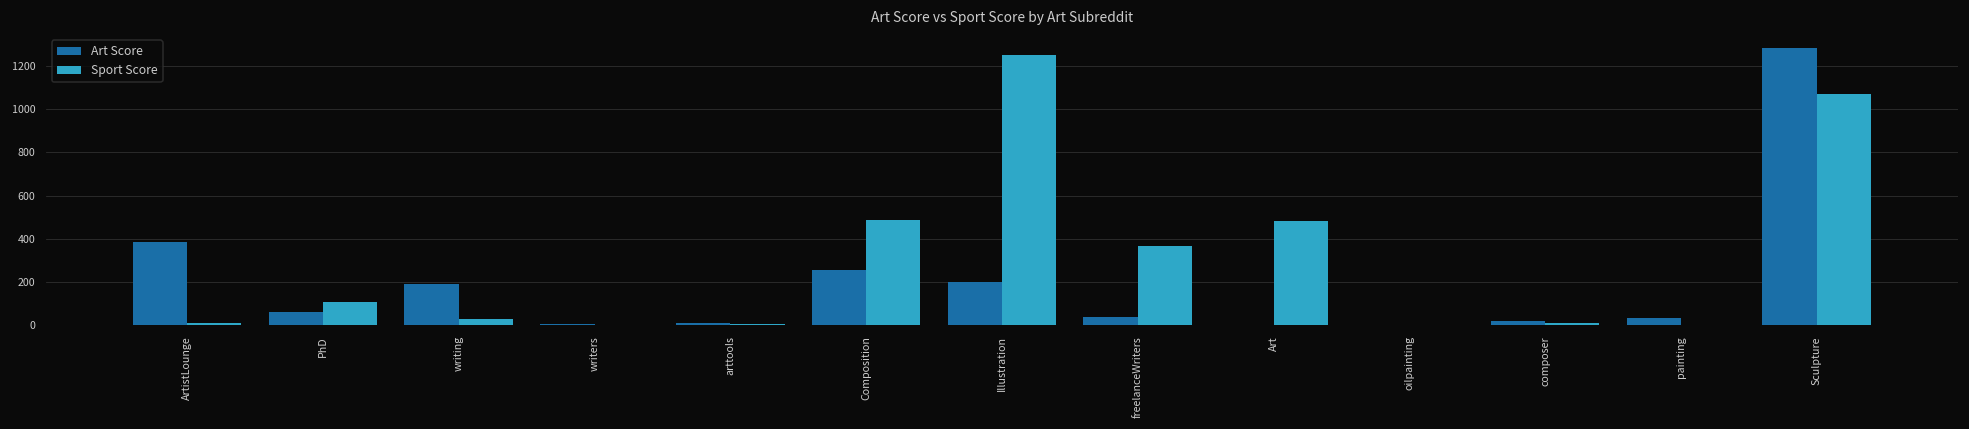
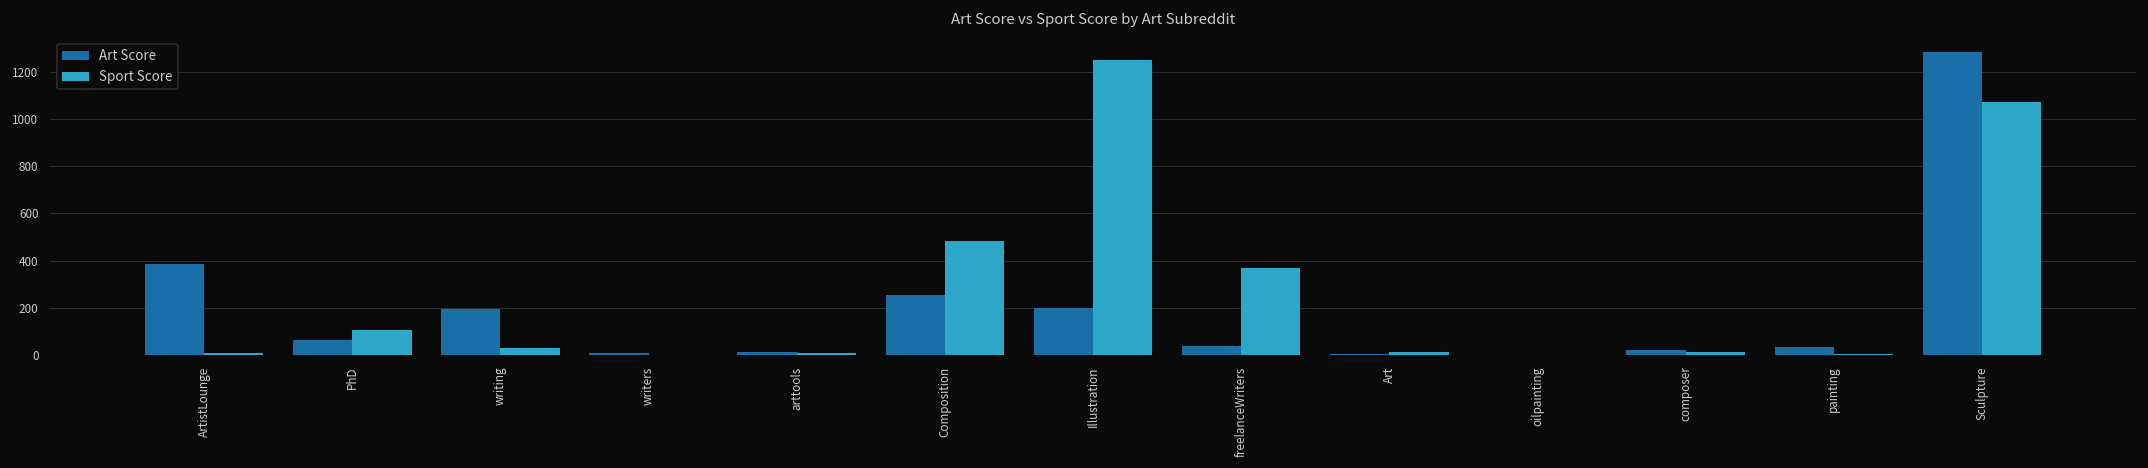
Sport Score, Art: 480 -> 10
